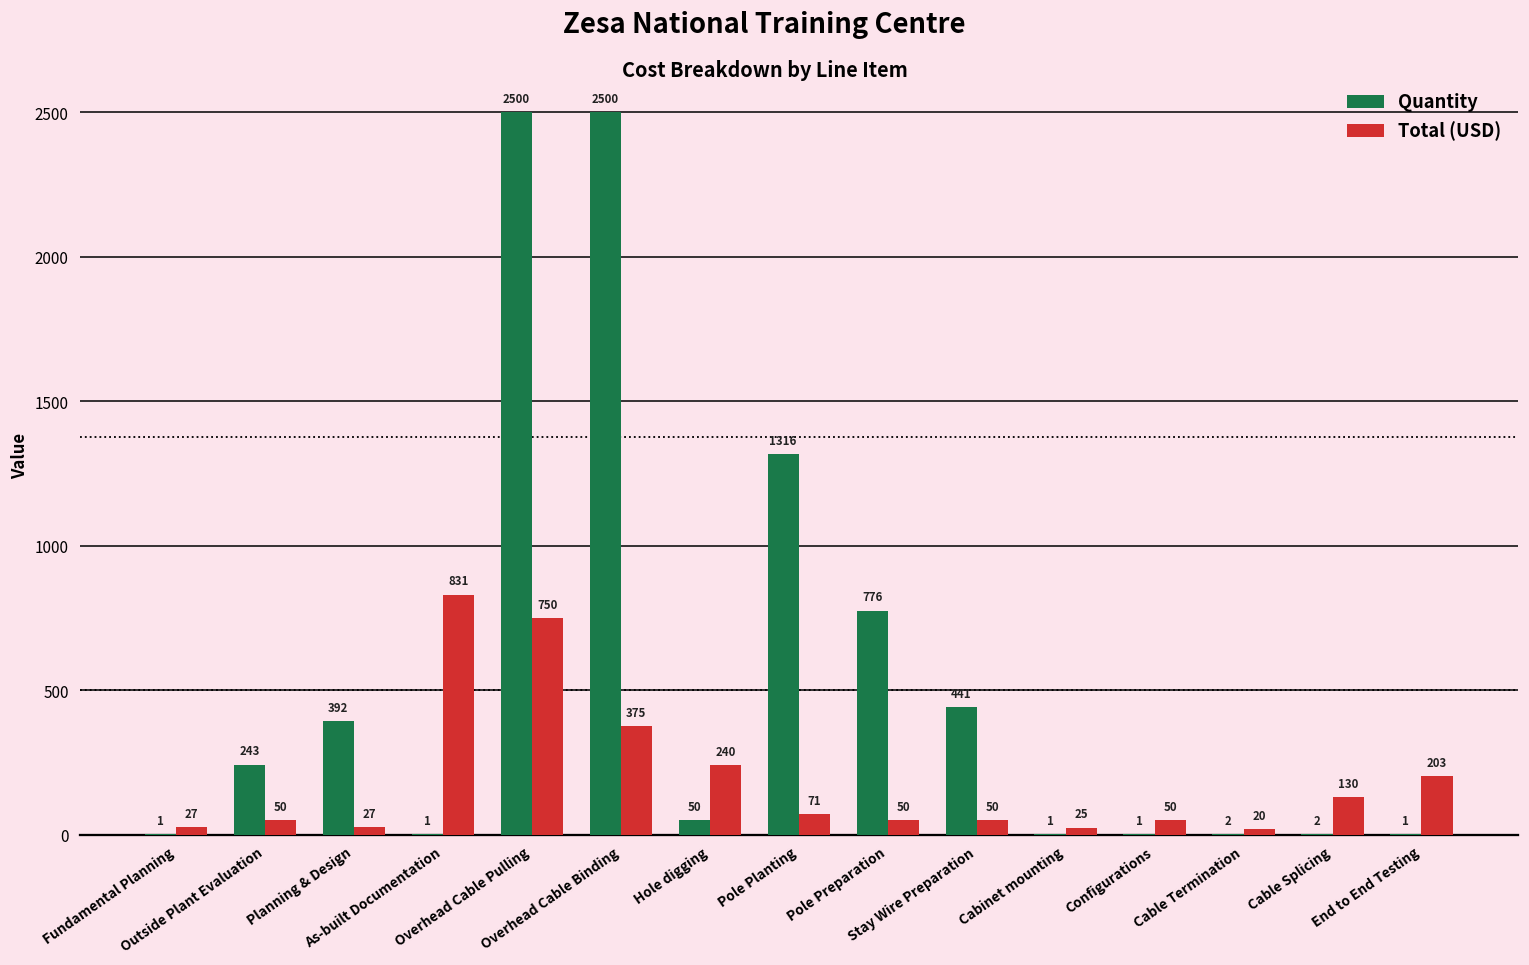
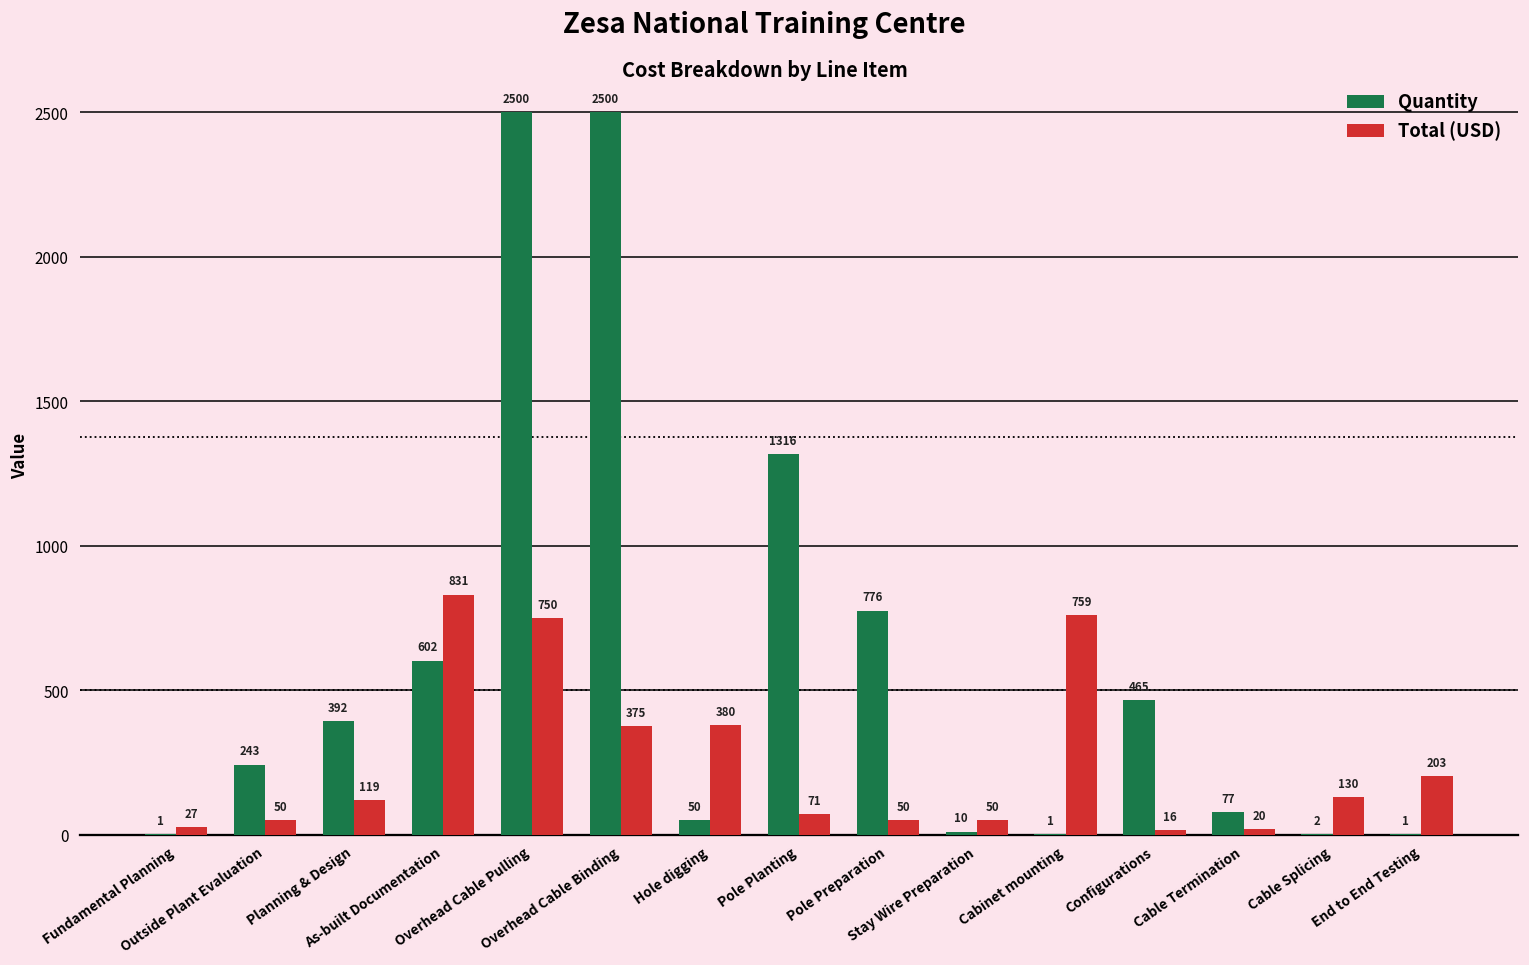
Total (USD), Planning & Design: 27 -> 119
Quantity, As-built Documentation: 1 -> 602
Total (USD), Hole digging: 240 -> 380
Quantity, Stay Wire Preparation: 441 -> 10
Total (USD), Cabinet mounting: 25 -> 759
Quantity, Configurations: 1 -> 465
Total (USD), Configurations: 50 -> 16
Quantity, Cable Termination: 2 -> 77
